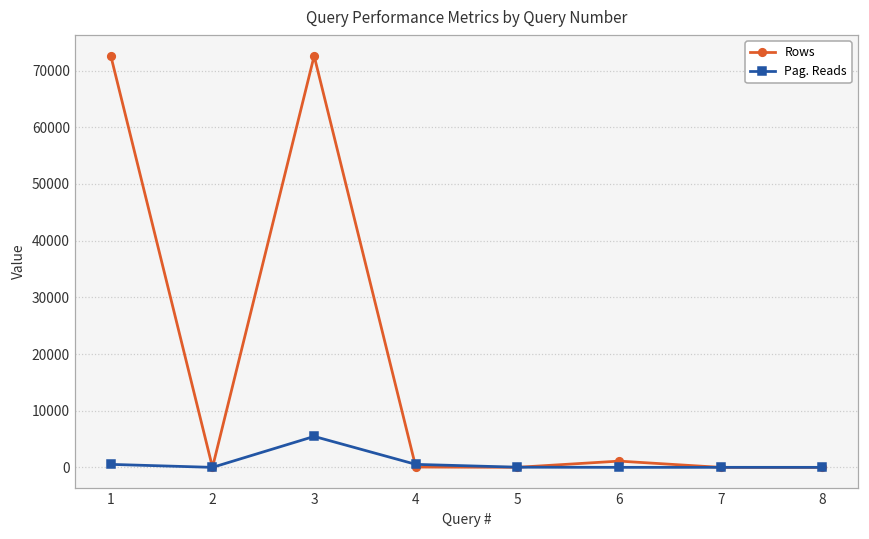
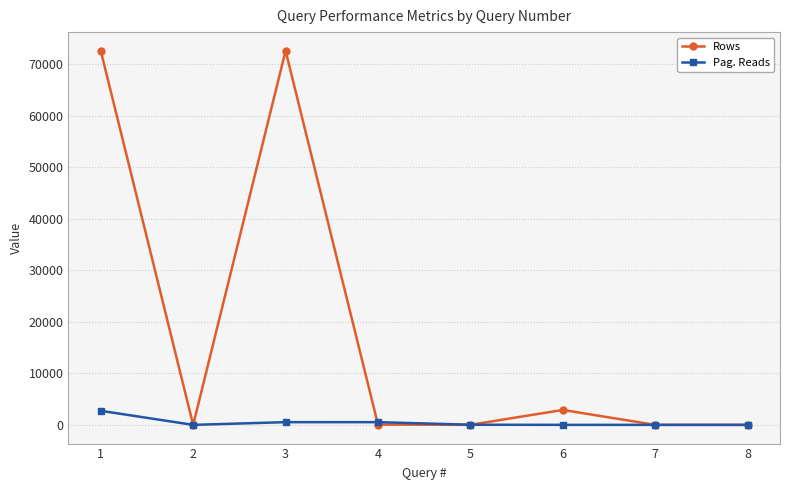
Pag. Reads, 1: 1000 -> 3000
Pag. Reads, 3: 5000 -> 1000
Rows, 6: 1000 -> 3000
